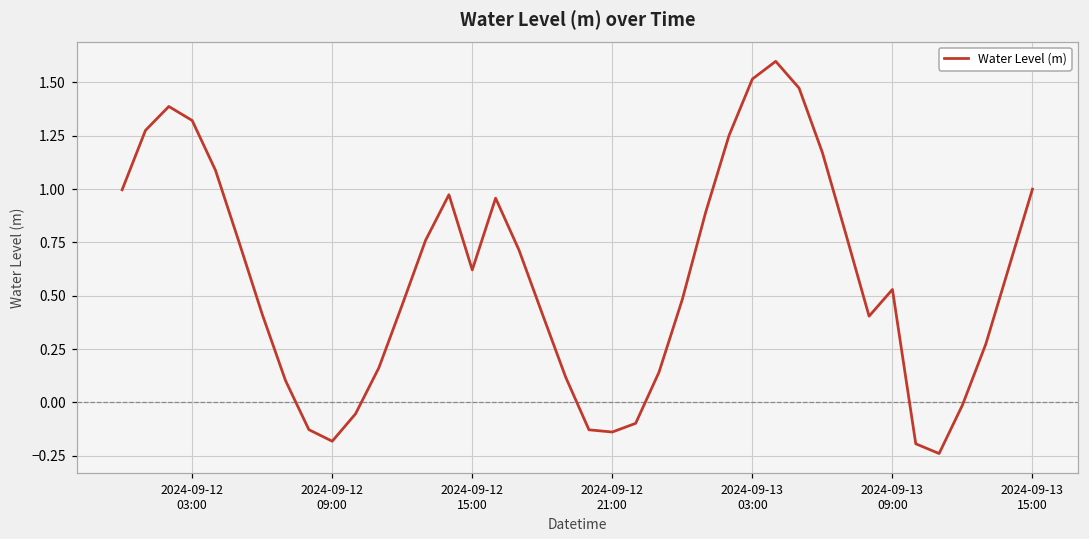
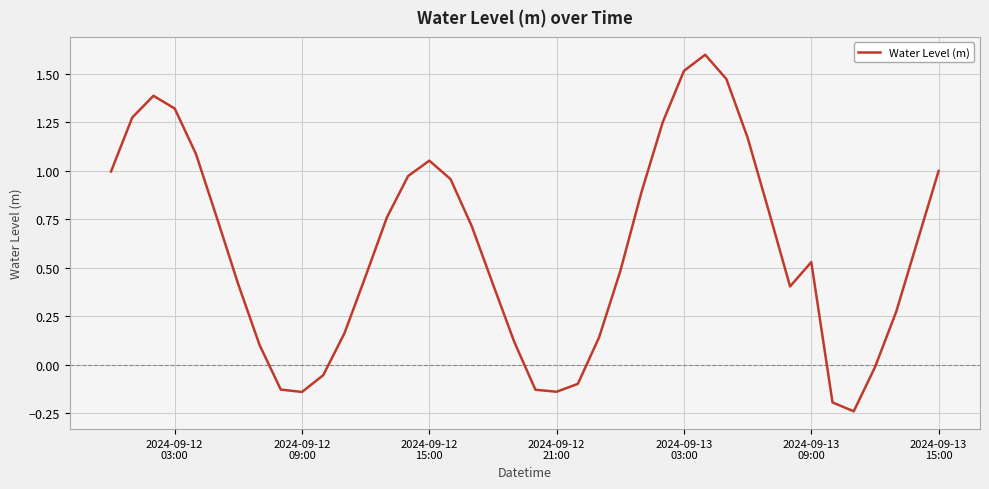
2024-09-12 09:00: -0.18 -> -0.14
2024-09-12 15:00: 0.62 -> 1.05
